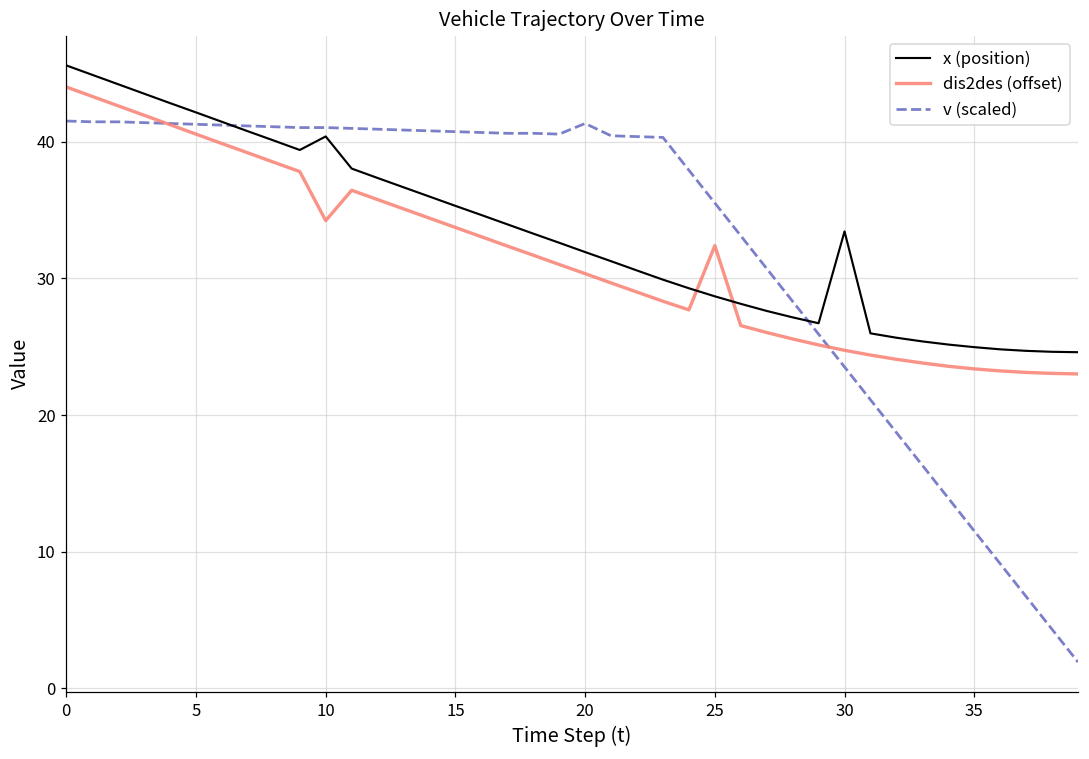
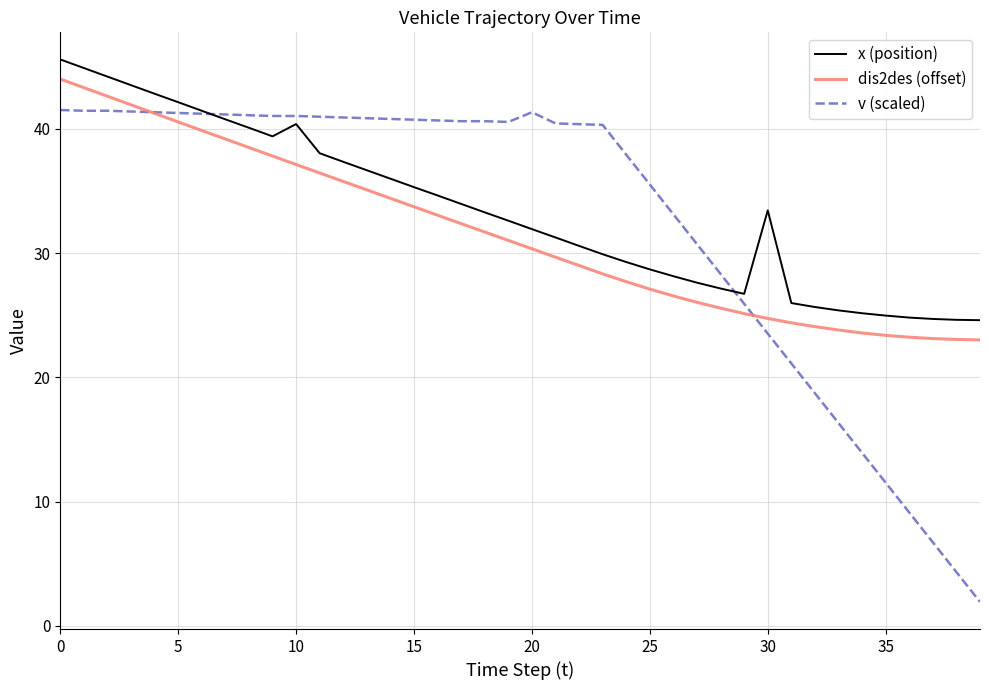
dis2des (offset), 10: 34.2 -> 37.1
dis2des (offset), 25: 32.4 -> 27.1
